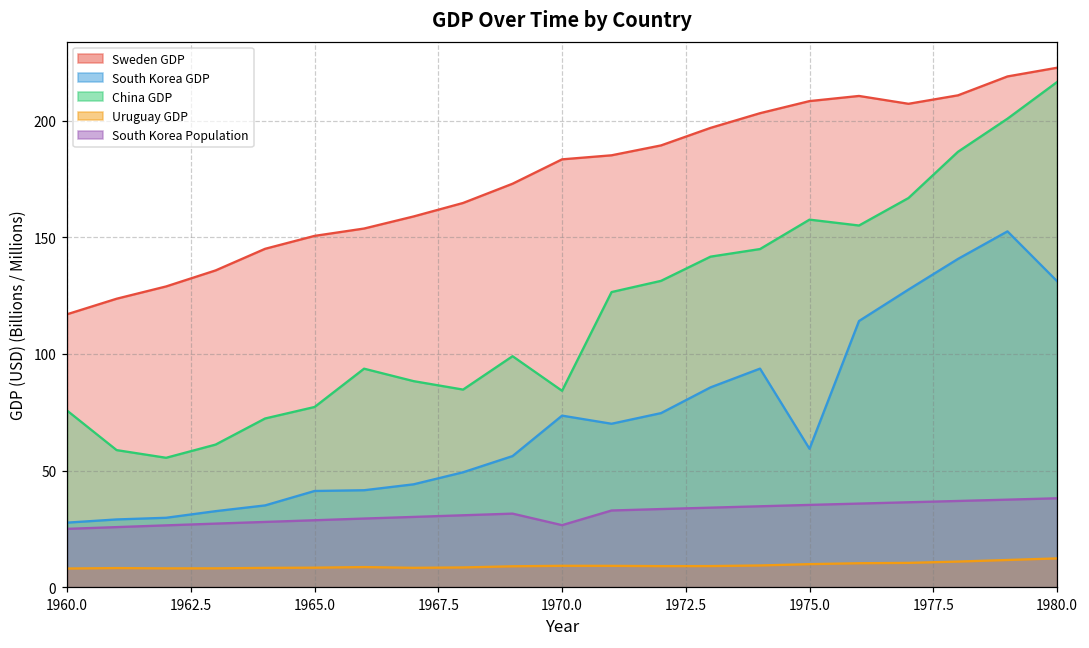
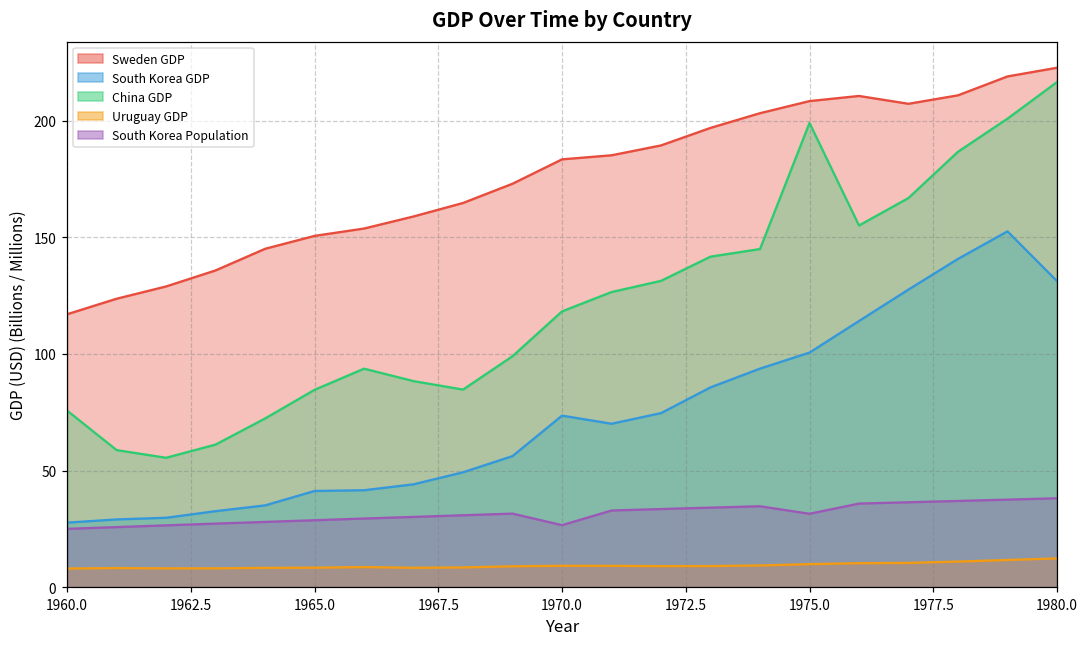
China GDP, 1965.0: 77 -> 85
China GDP, 1970.0: 84 -> 118
South Korea GDP, 1975.0: 59 -> 101
China GDP, 1975.0: 158 -> 199
South Korea Population, 1975.0: 35 -> 31
